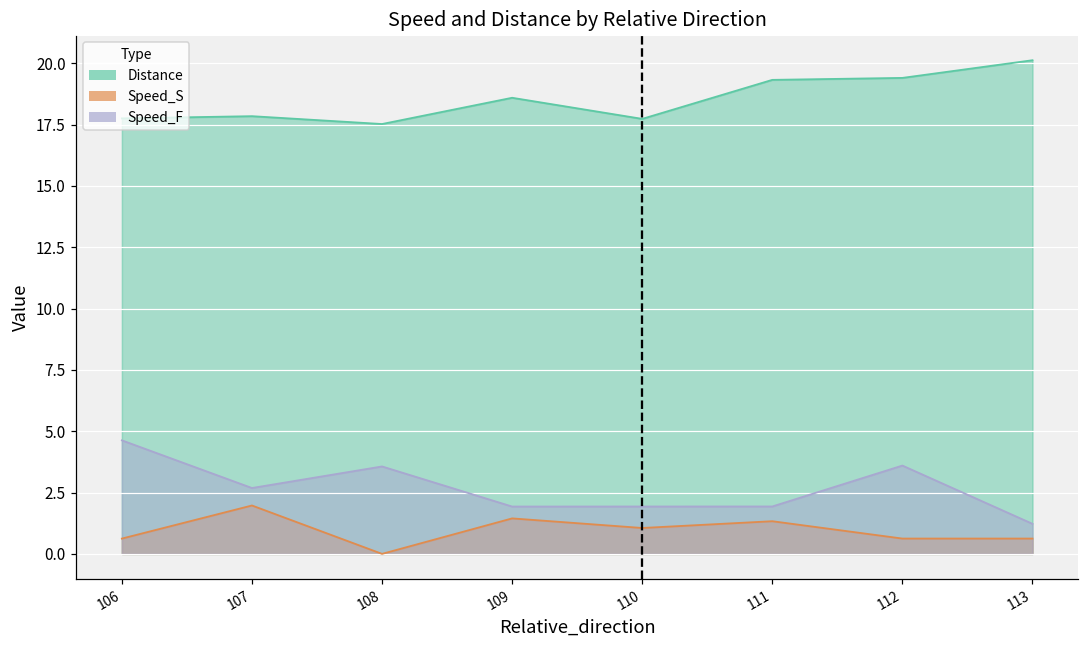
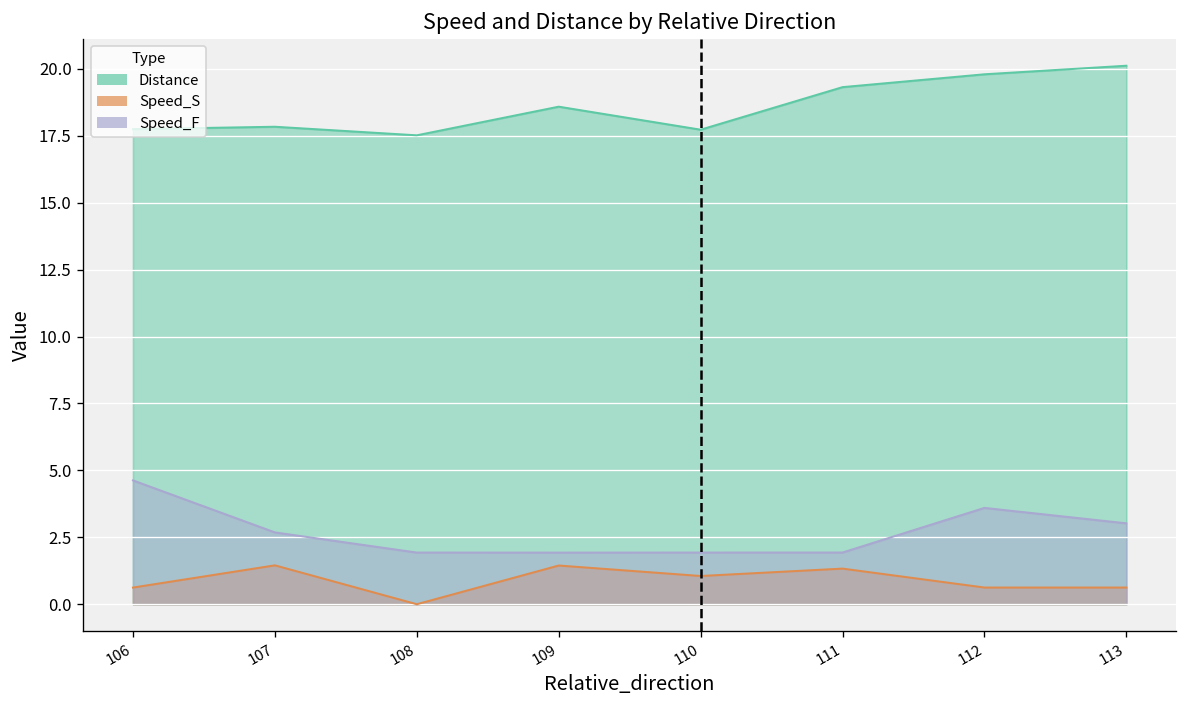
Speed_S, 107: 2.0 -> 1.5
Speed_F, 108: 3.6 -> 1.9
Distance, 112: 19.4 -> 19.8
Speed_F, 113: 1.2 -> 3.0
